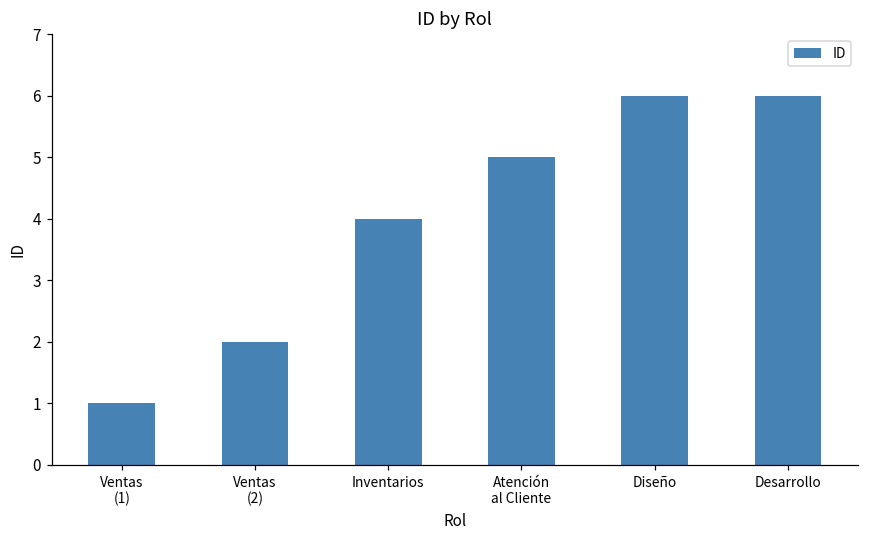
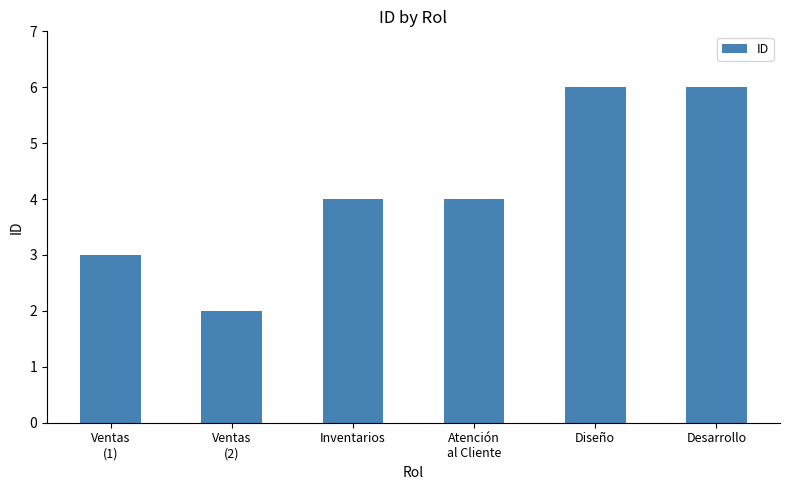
Ventas (1): 1 -> 3
Atención al Cliente: 5 -> 4
